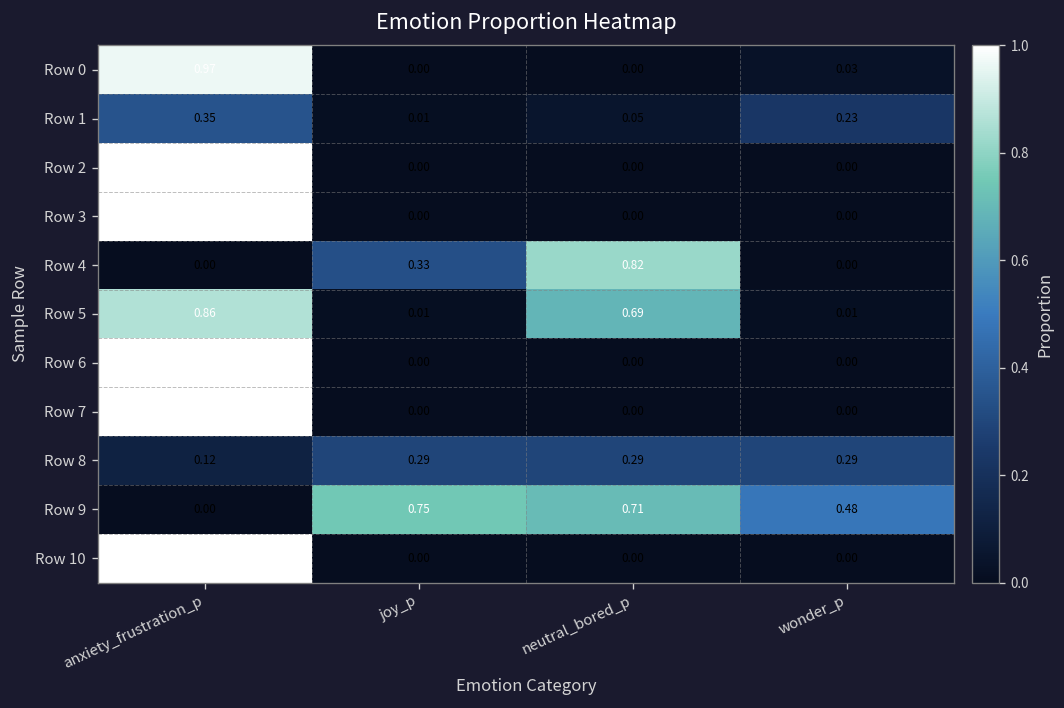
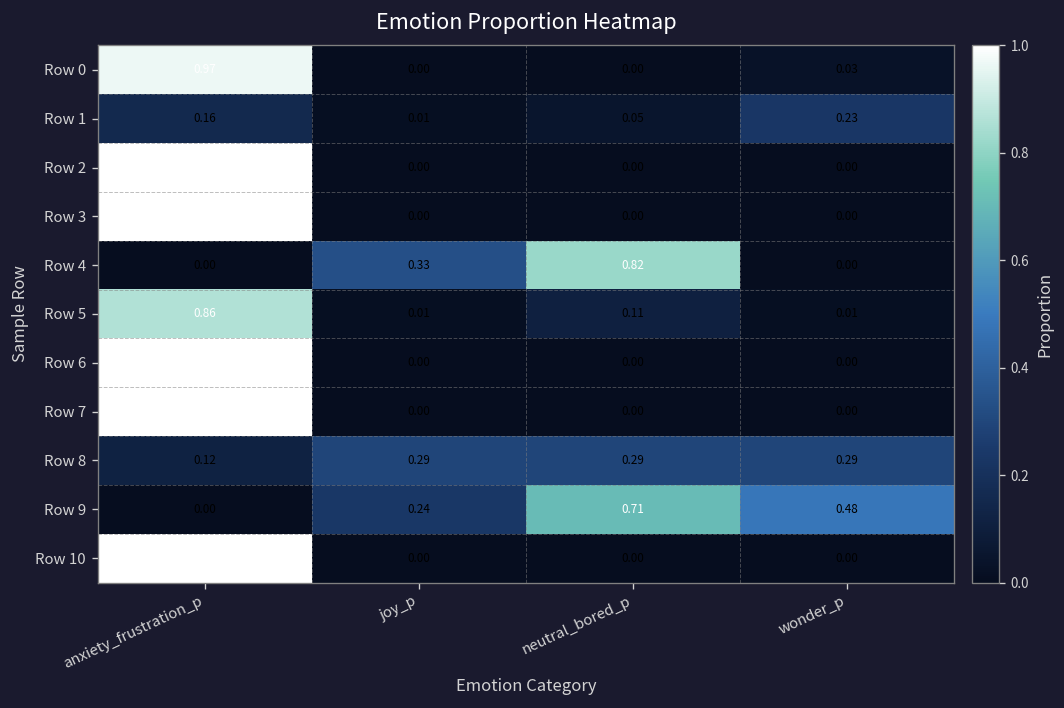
Row 1, anxiety_frustration_p: 0.35 -> 0.16
Row 5, neutral_bored_p: 0.69 -> 0.11
Row 9, joy_p: 0.75 -> 0.24
